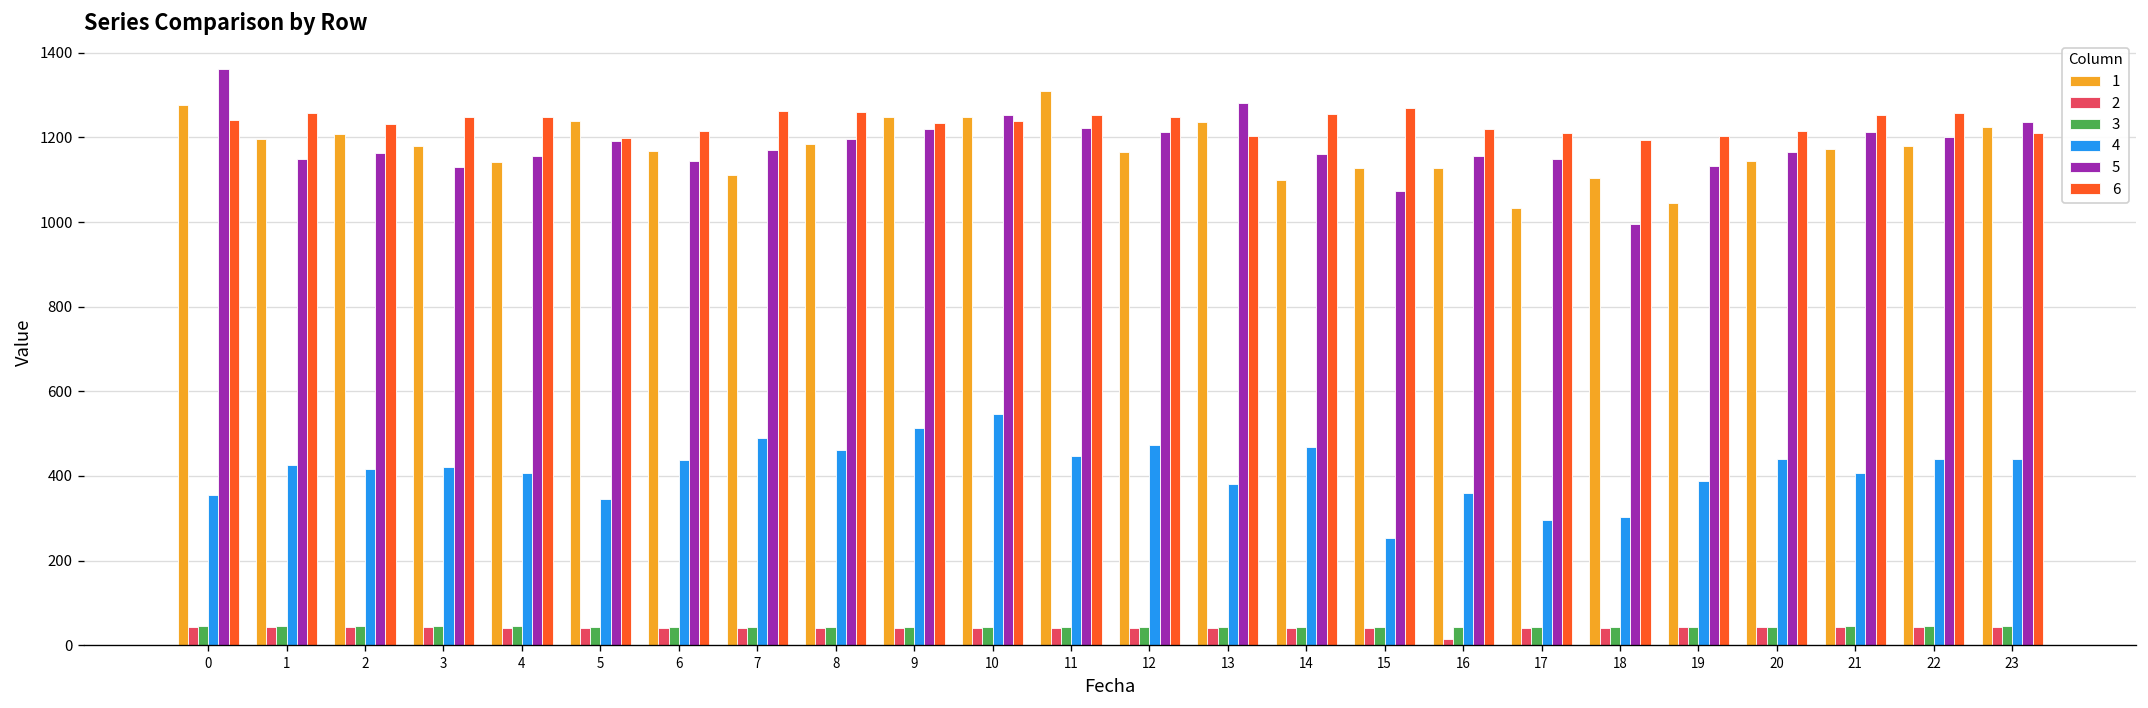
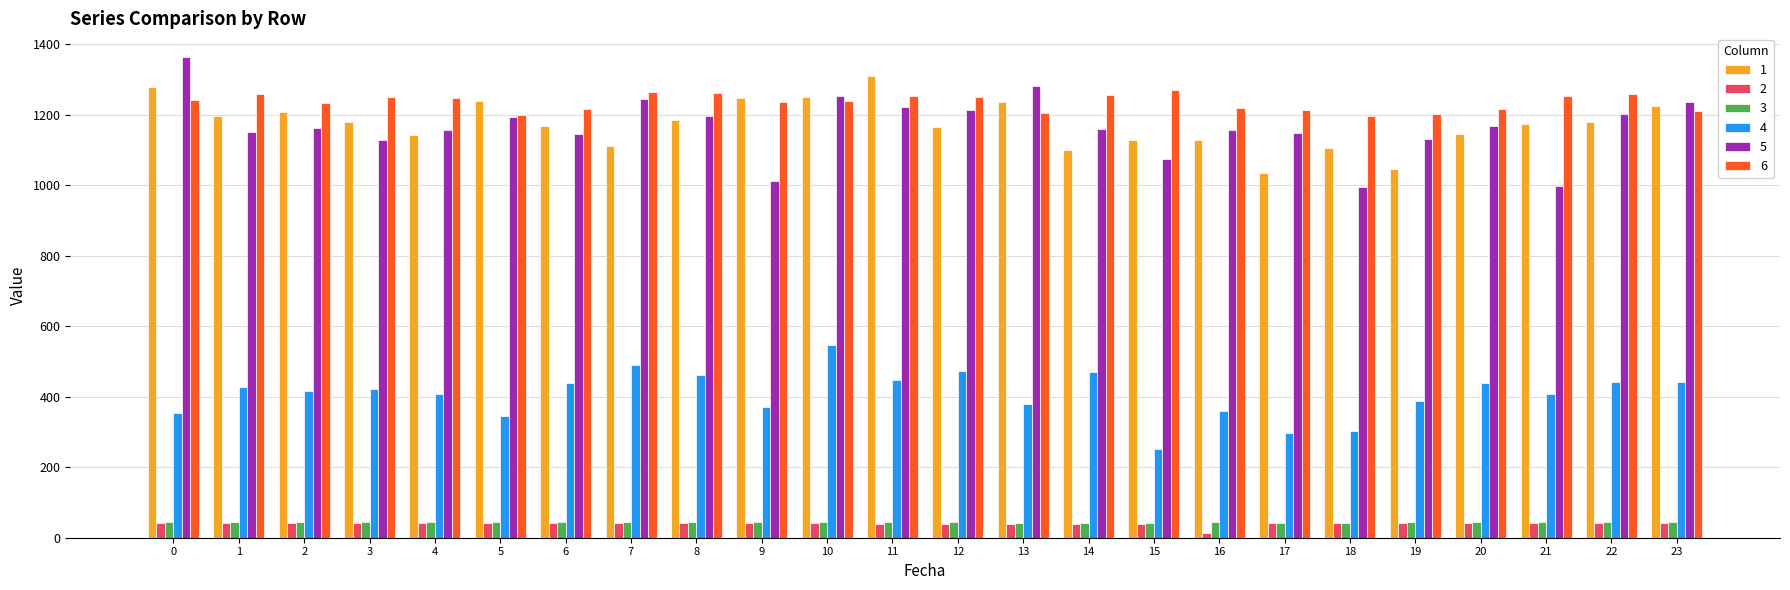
5, 7: 1170 -> 1240
4, 9: 510 -> 370
5, 9: 1220 -> 1010
5, 21: 1210 -> 1000
